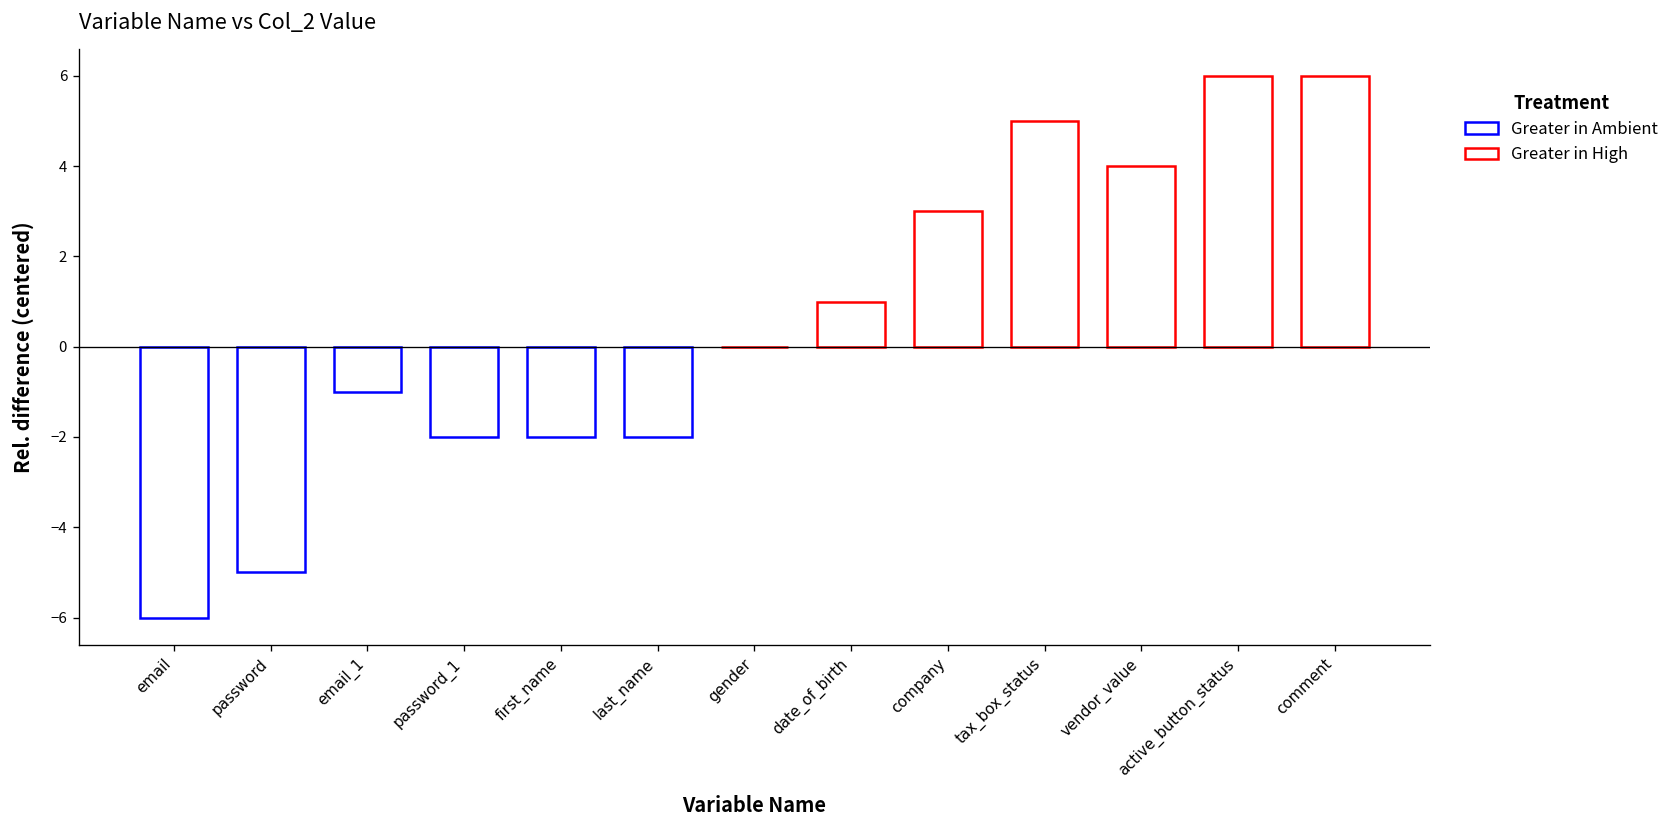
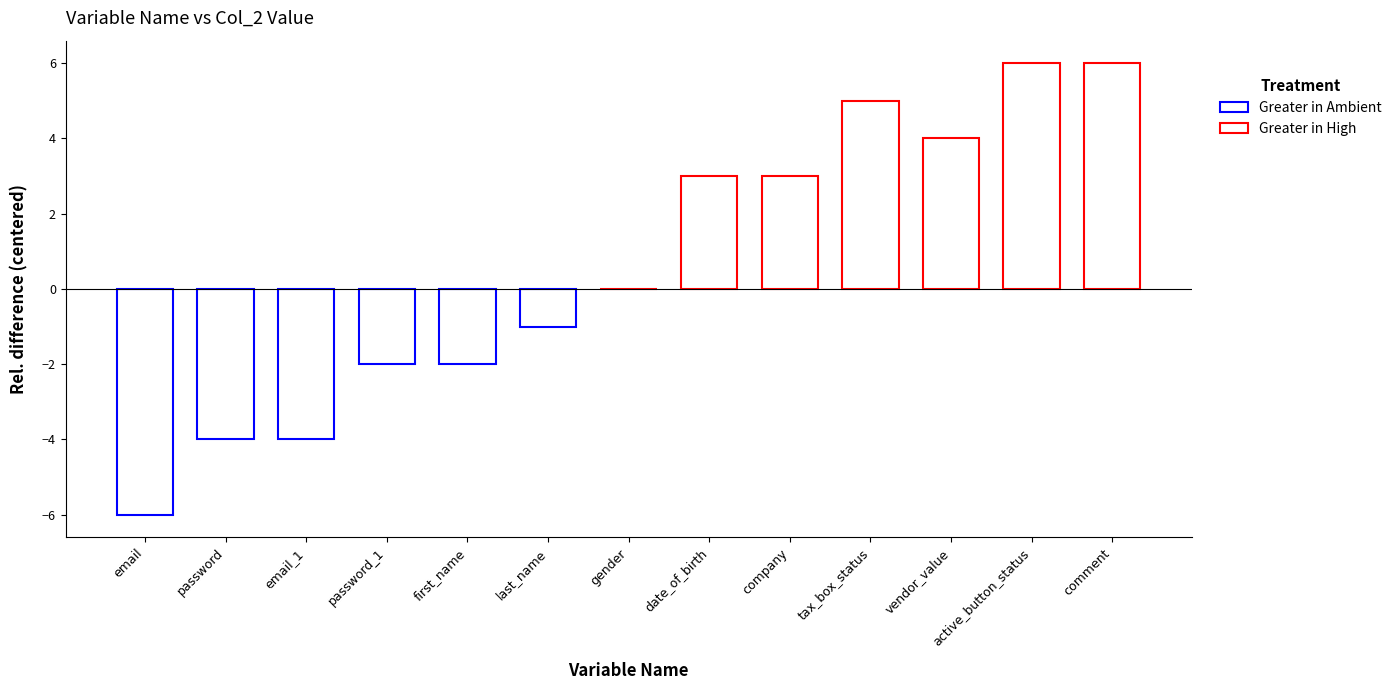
password: -5.0 -> -4.0
email_1: -1.0 -> -4.0
last_name: -2.0 -> -1.0
date_of_birth: 1.0 -> 3.0
